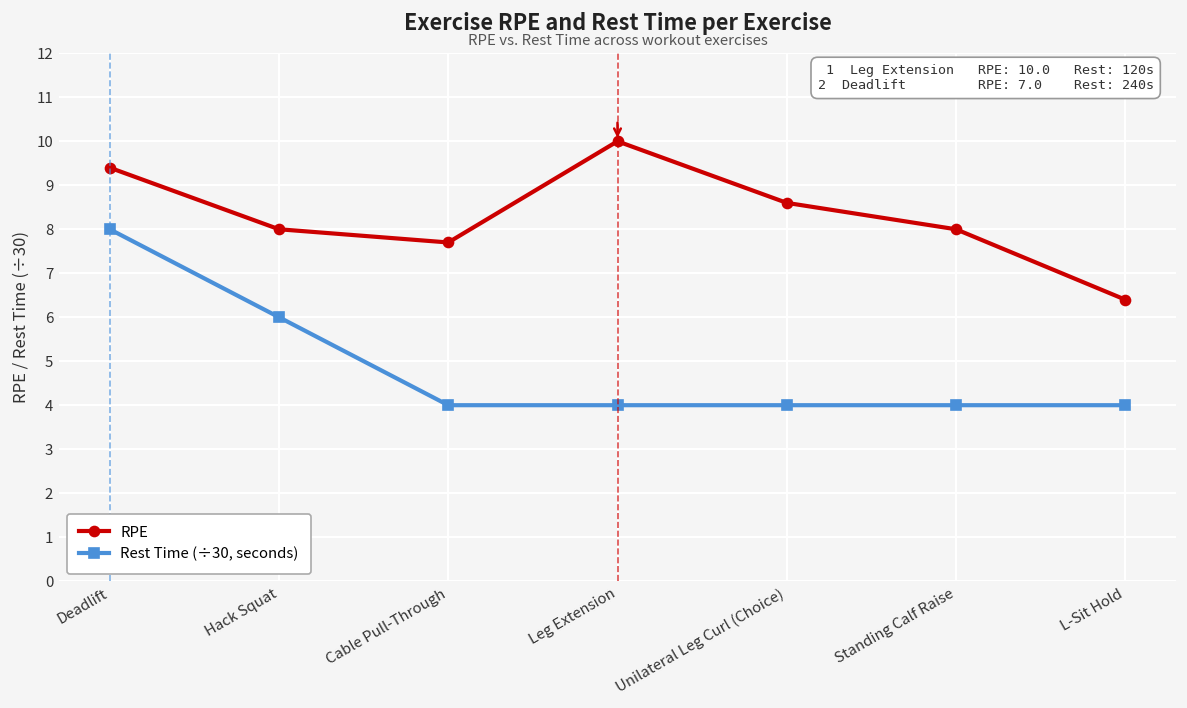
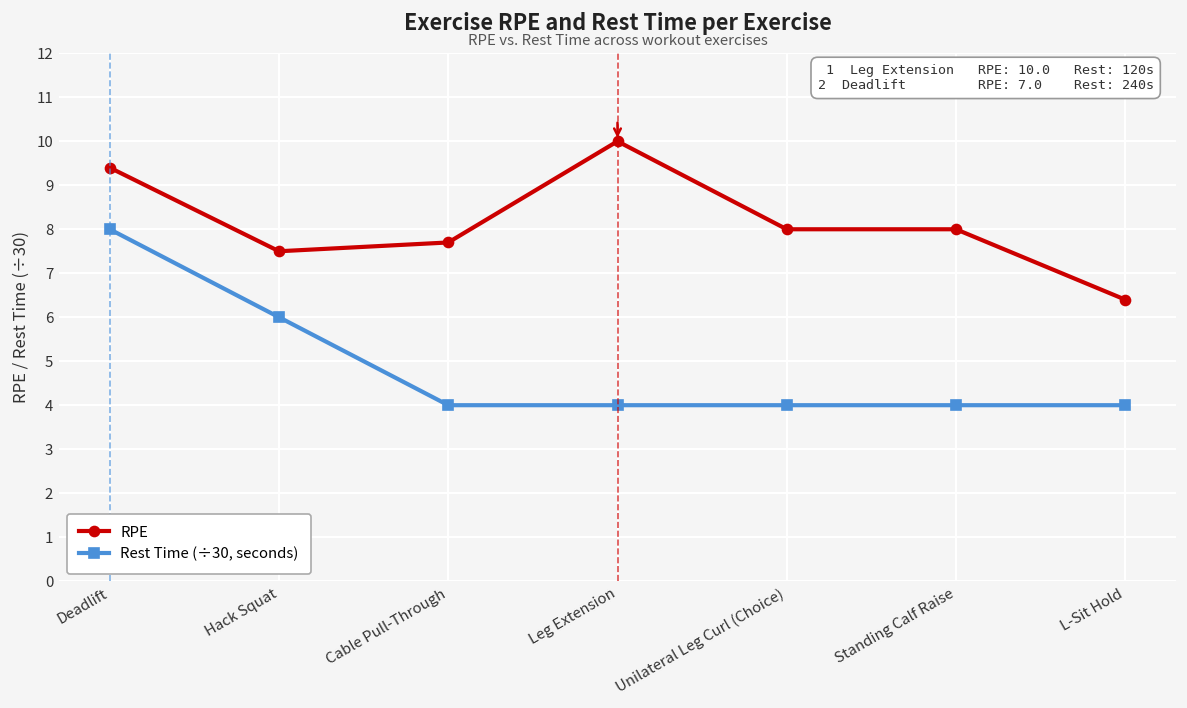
RPE, Hack Squat: 8.0 -> 7.5
RPE, Unilateral Leg Curl (Choice): 8.6 -> 8.0
